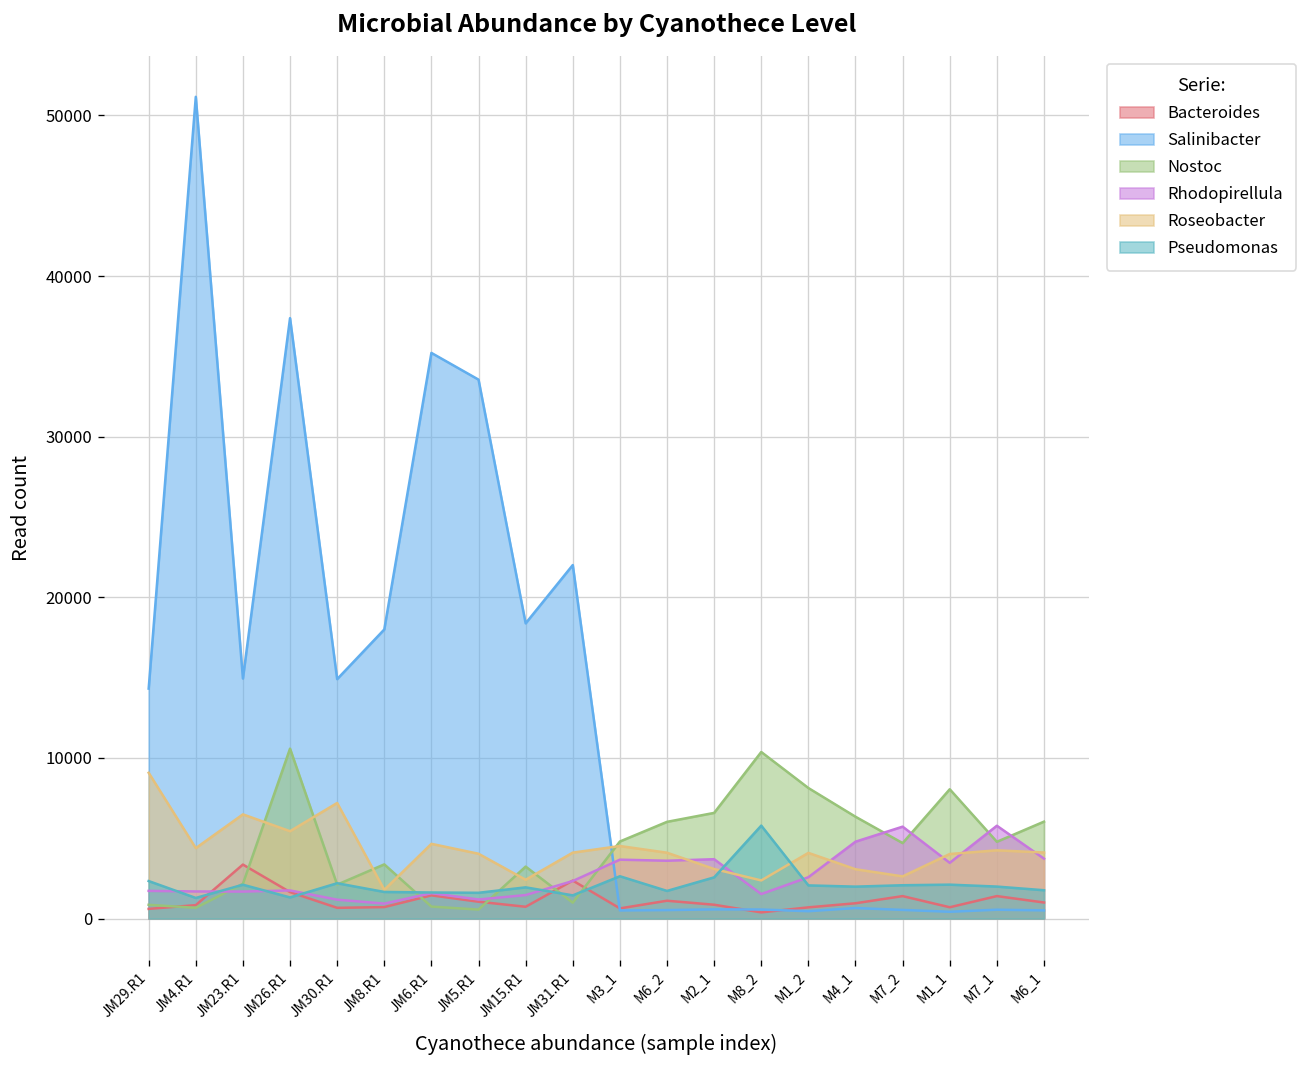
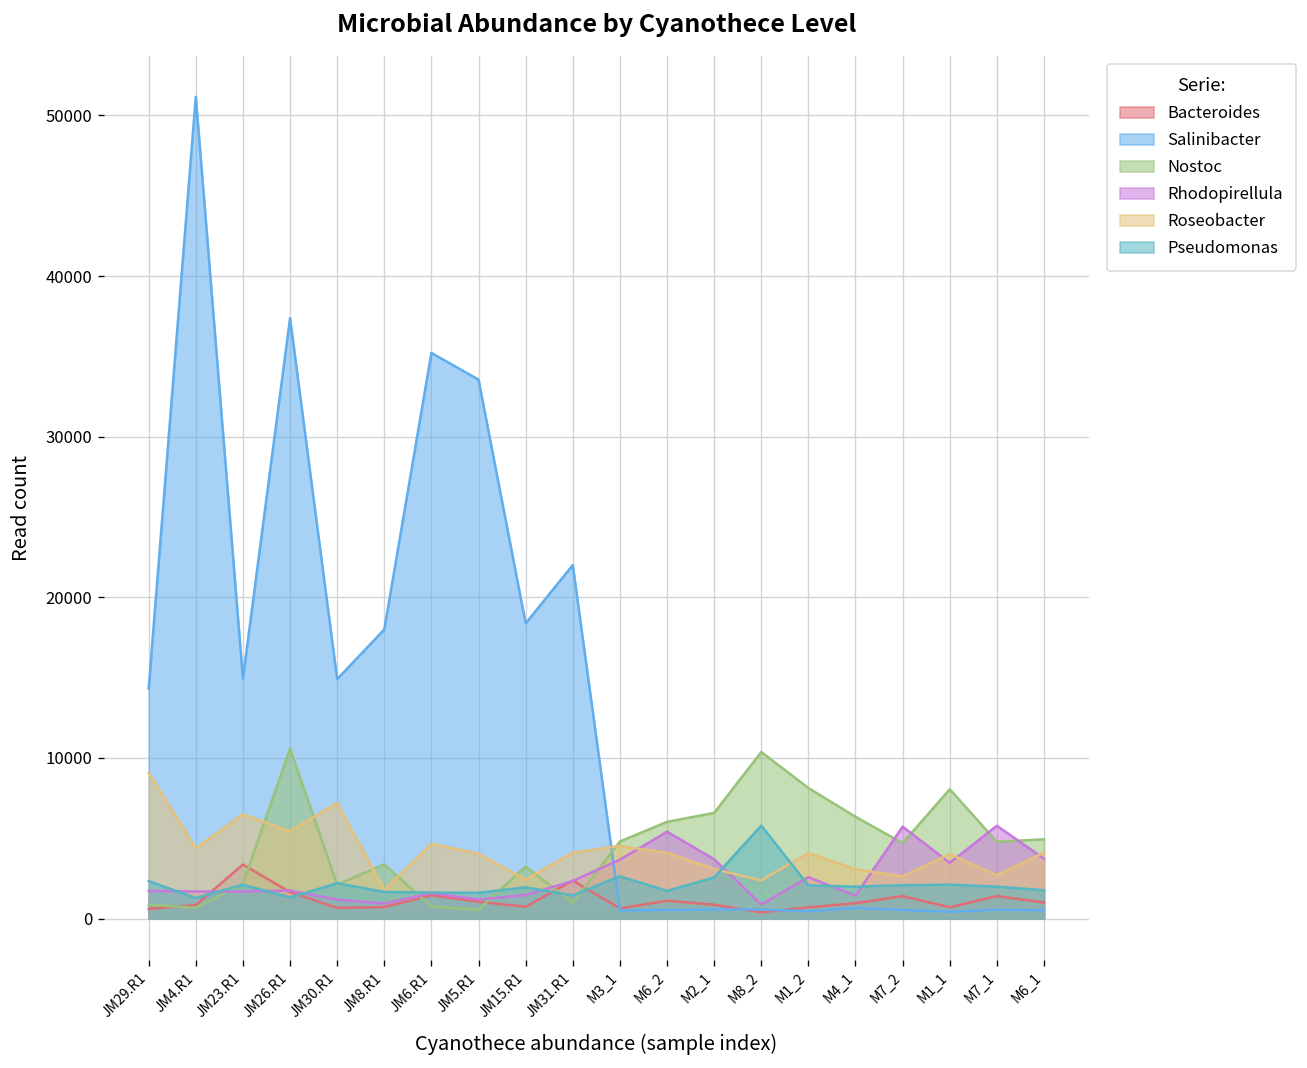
Rhodopirellula, M6_2: 3600 -> 5400
Rhodopirellula, M8_2: 1500 -> 900
Rhodopirellula, M4_1: 4800 -> 1400
Roseobacter, M7_1: 4200 -> 2700
Nostoc, M6_1: 6000 -> 4900
